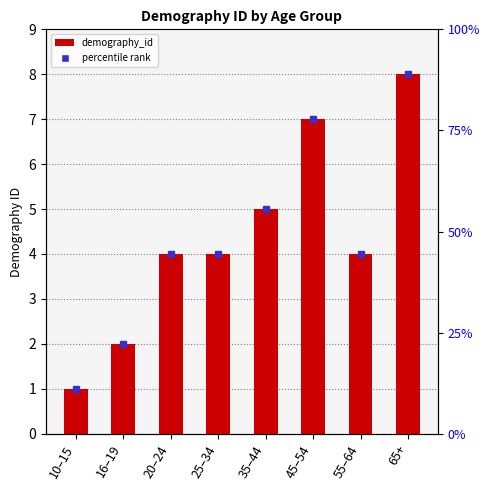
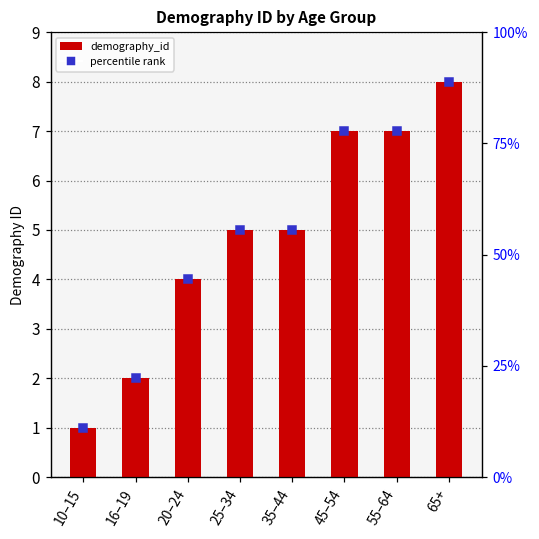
demography_id, 25–34: 4 -> 5
demography_id, 55–64: 4 -> 7
